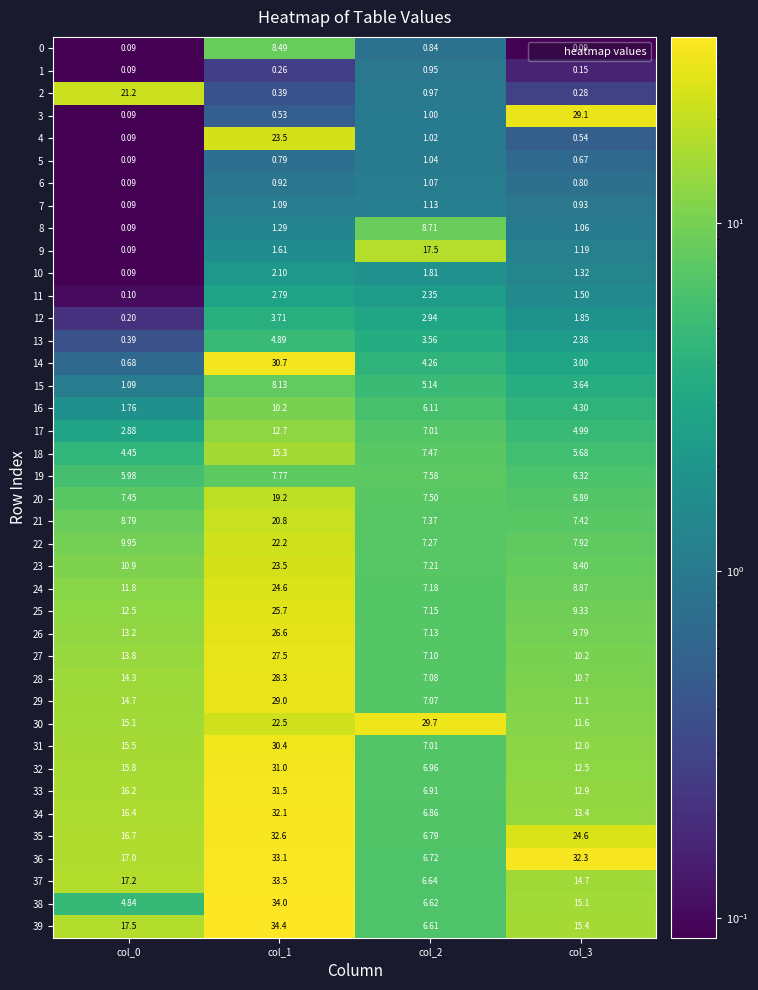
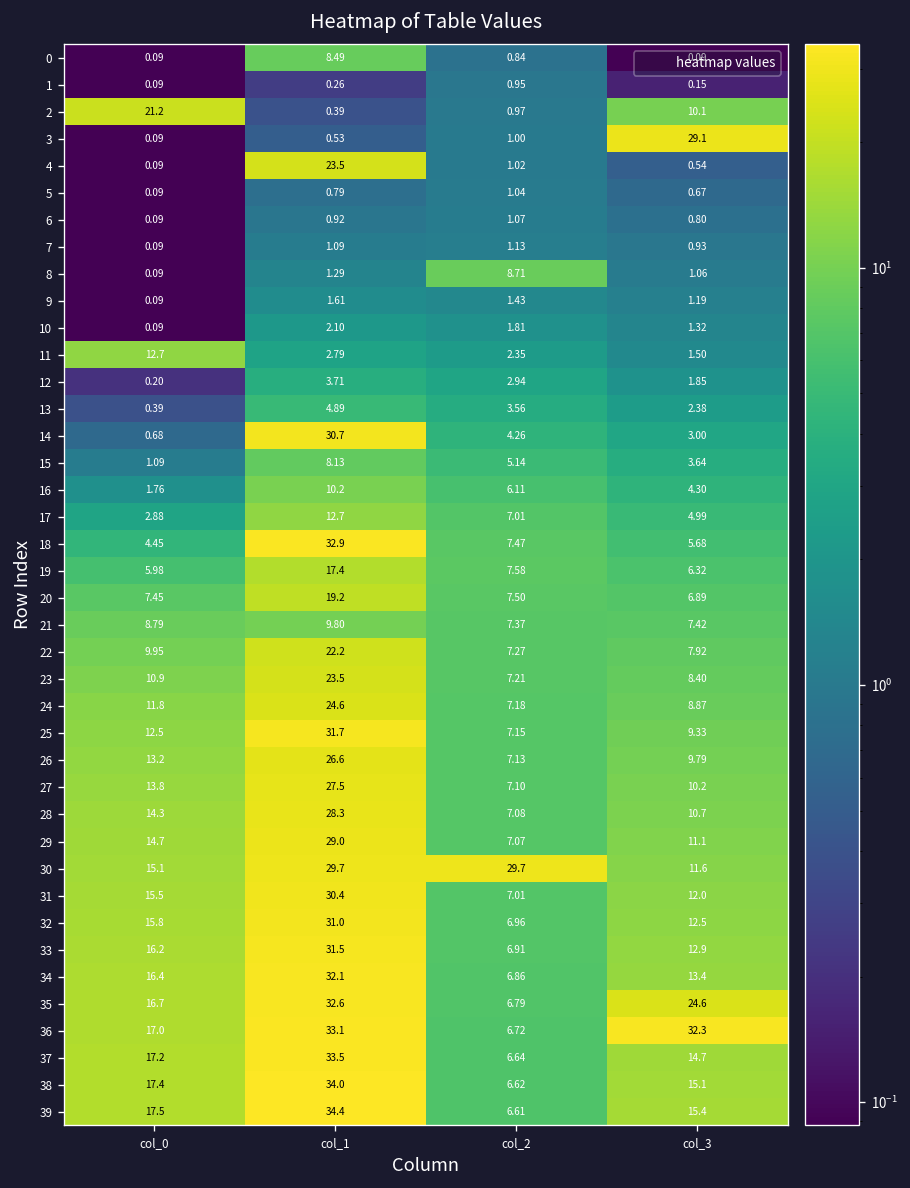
2, col_3: 0.28 -> 10.1
9, col_2: 17.5 -> 1.43
11, col_0: 0.10 -> 12.7
18, col_1: 15.3 -> 32.9
19, col_1: 7.77 -> 17.4
21, col_1: 20.8 -> 9.80
25, col_1: 25.7 -> 31.7
30, col_1: 22.5 -> 29.7
38, col_0: 4.84 -> 17.4
